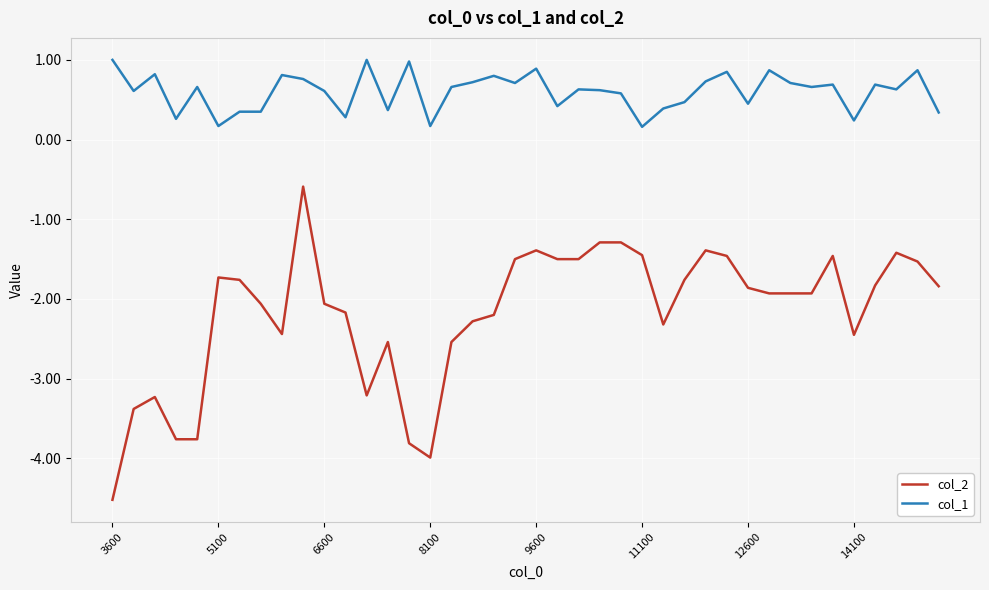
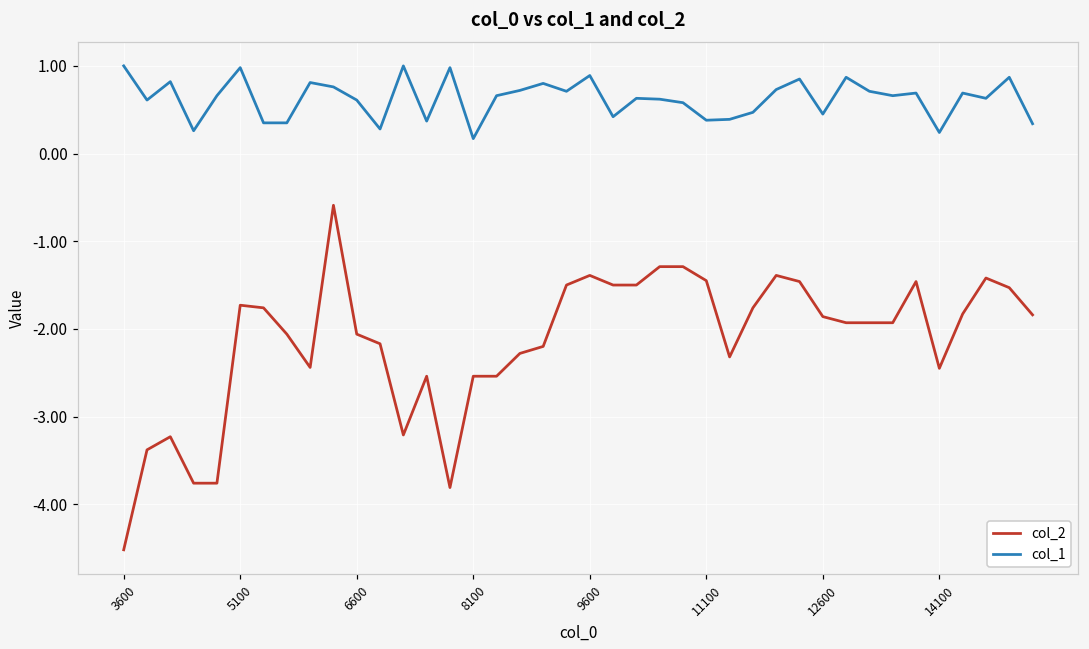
col_1, 5100: 0.2 -> 1.0
col_2, 8100: -4.0 -> -2.5
col_1, 11100: 0.2 -> 0.4
